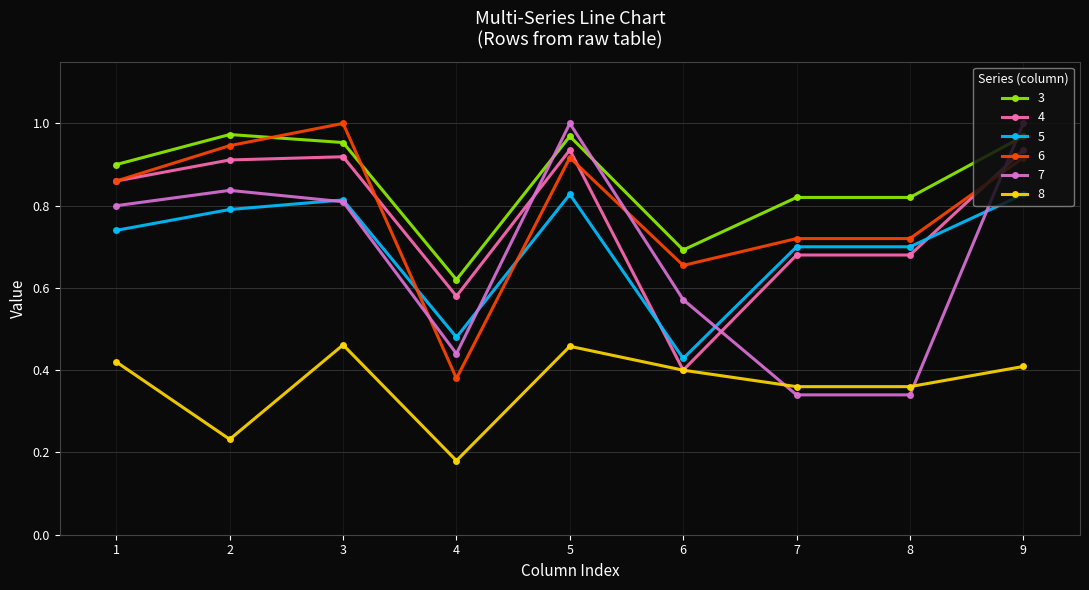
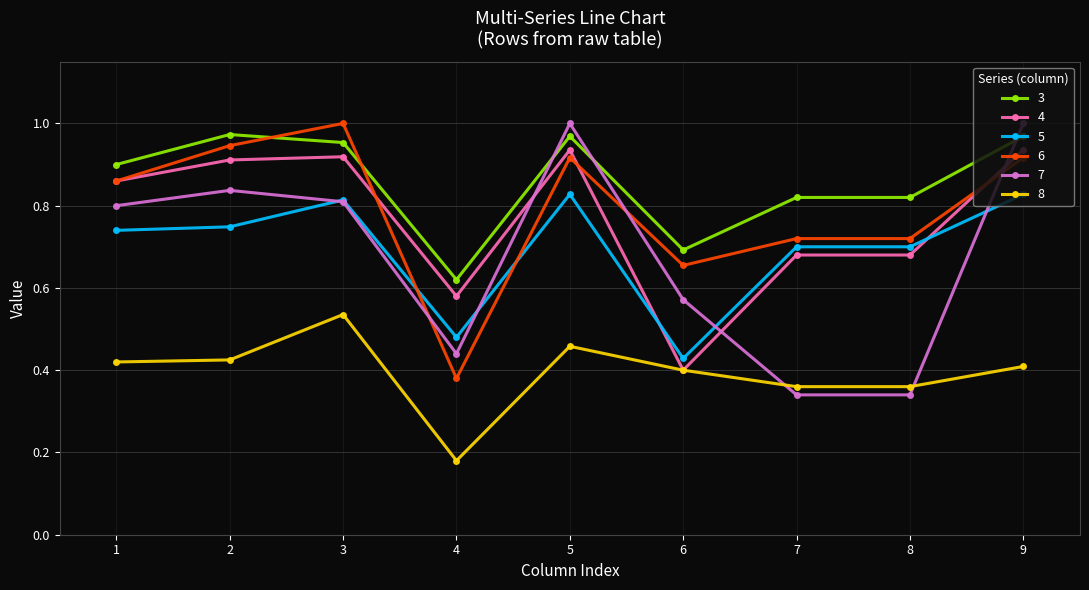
5, 2: 0.79 -> 0.75
8, 2: 0.23 -> 0.43
8, 3: 0.46 -> 0.54
